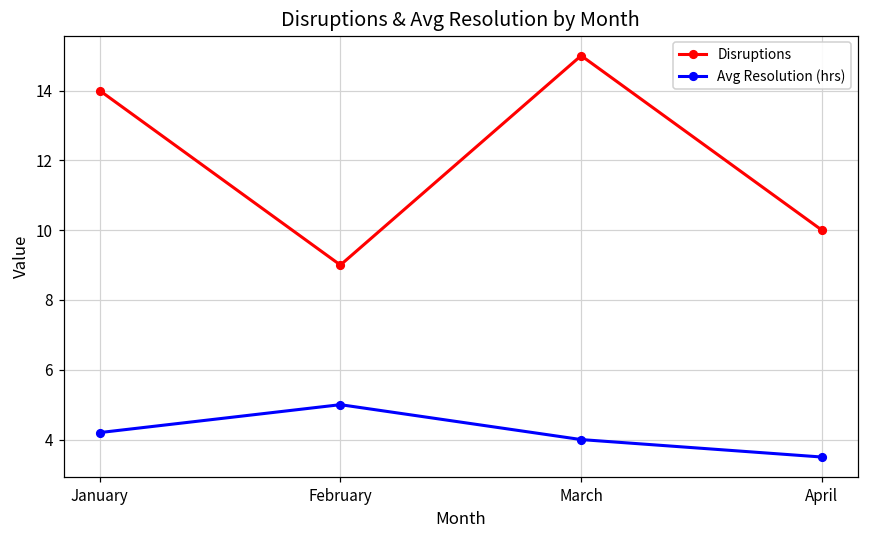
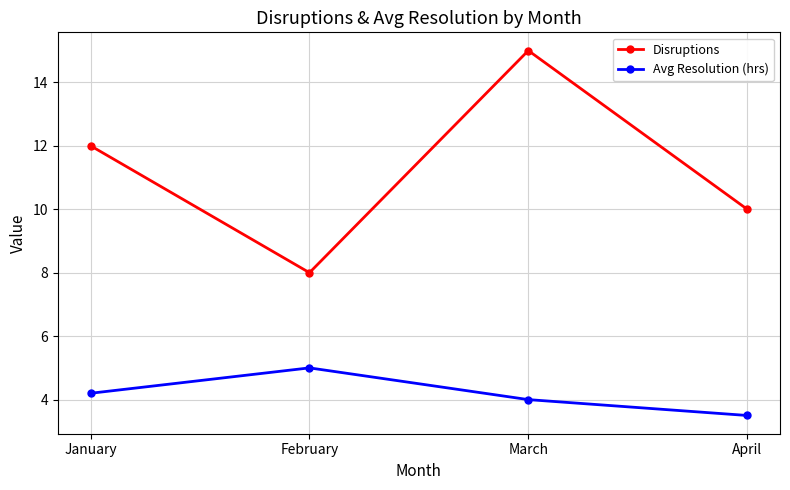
Disruptions, January: 14 -> 12
Disruptions, February: 9 -> 8
